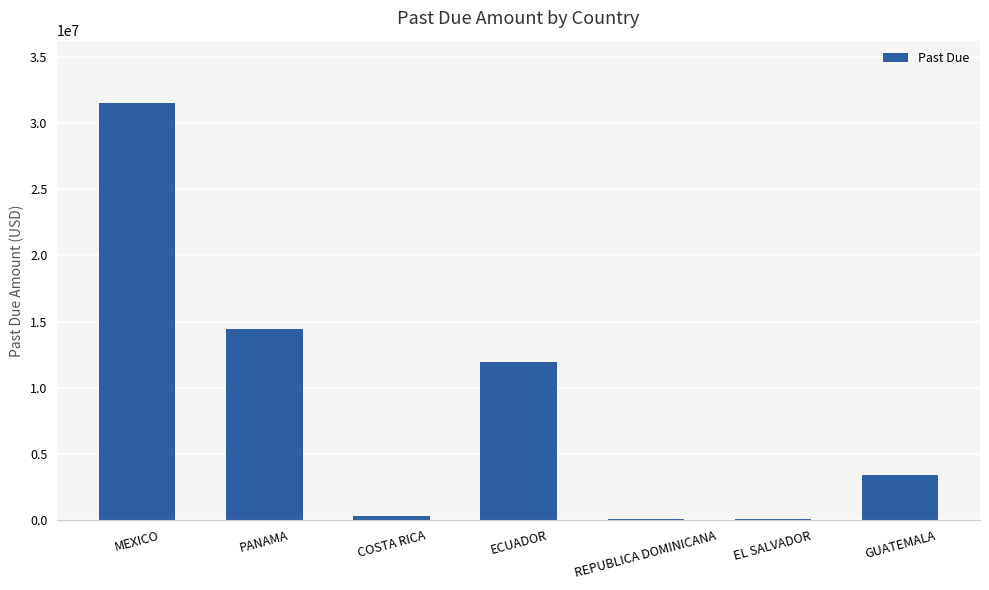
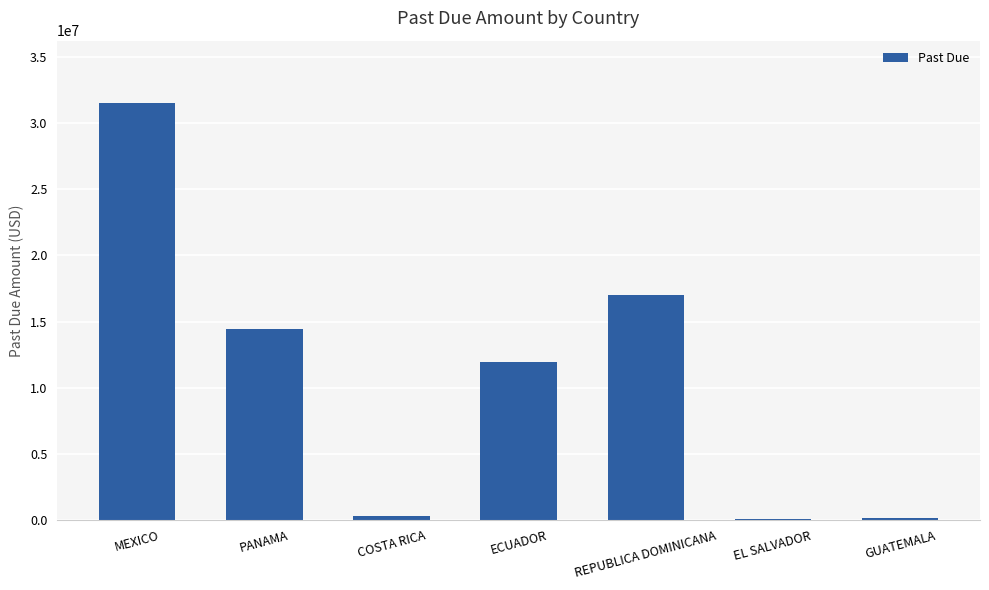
REPUBLICA DOMINICANA: 100000 -> 17000000
GUATEMALA: 3400000 -> 100000
